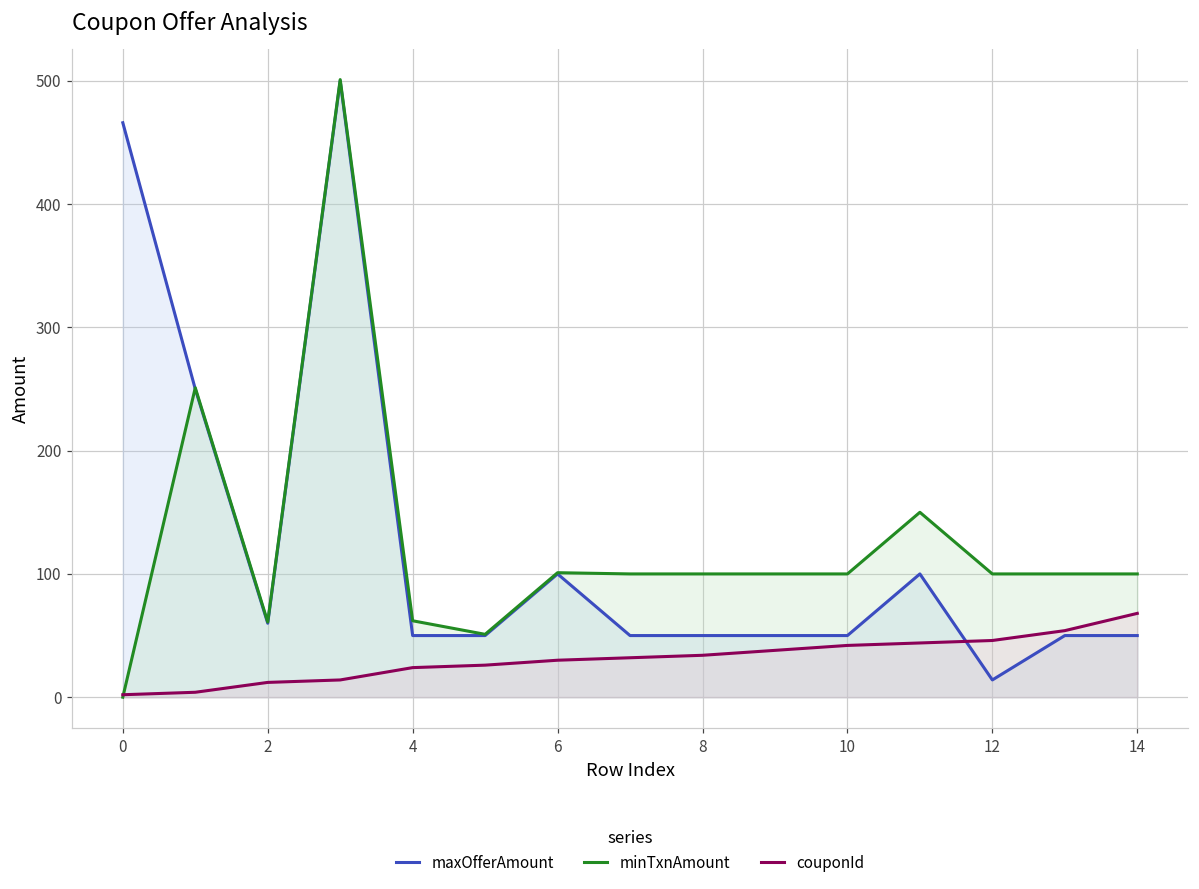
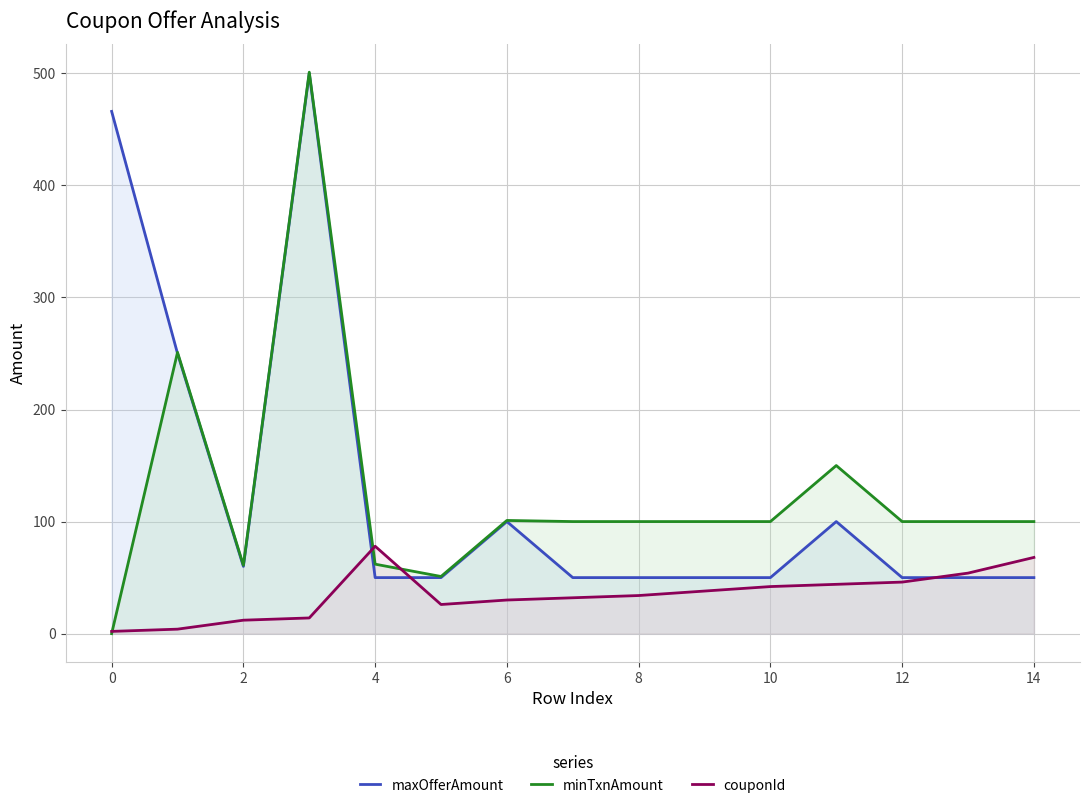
couponId, 4: 24 -> 78
maxOfferAmount, 12: 14 -> 50
